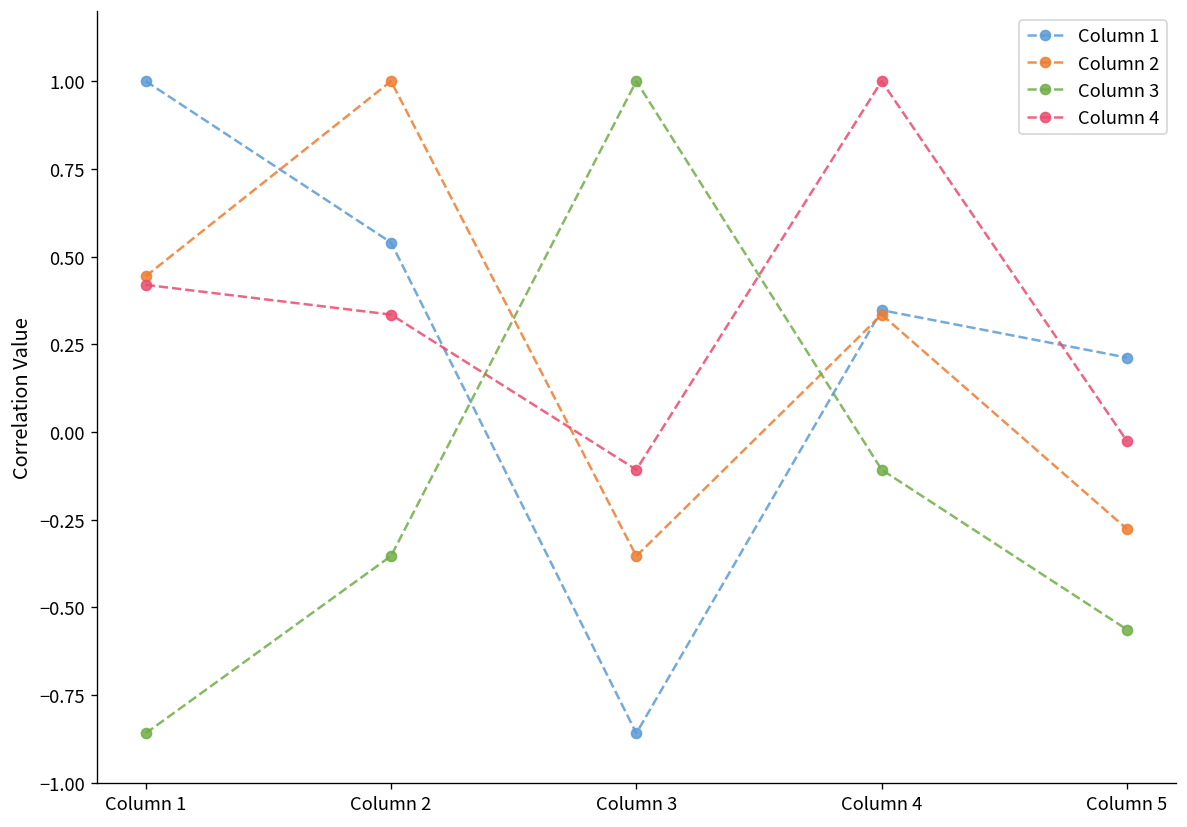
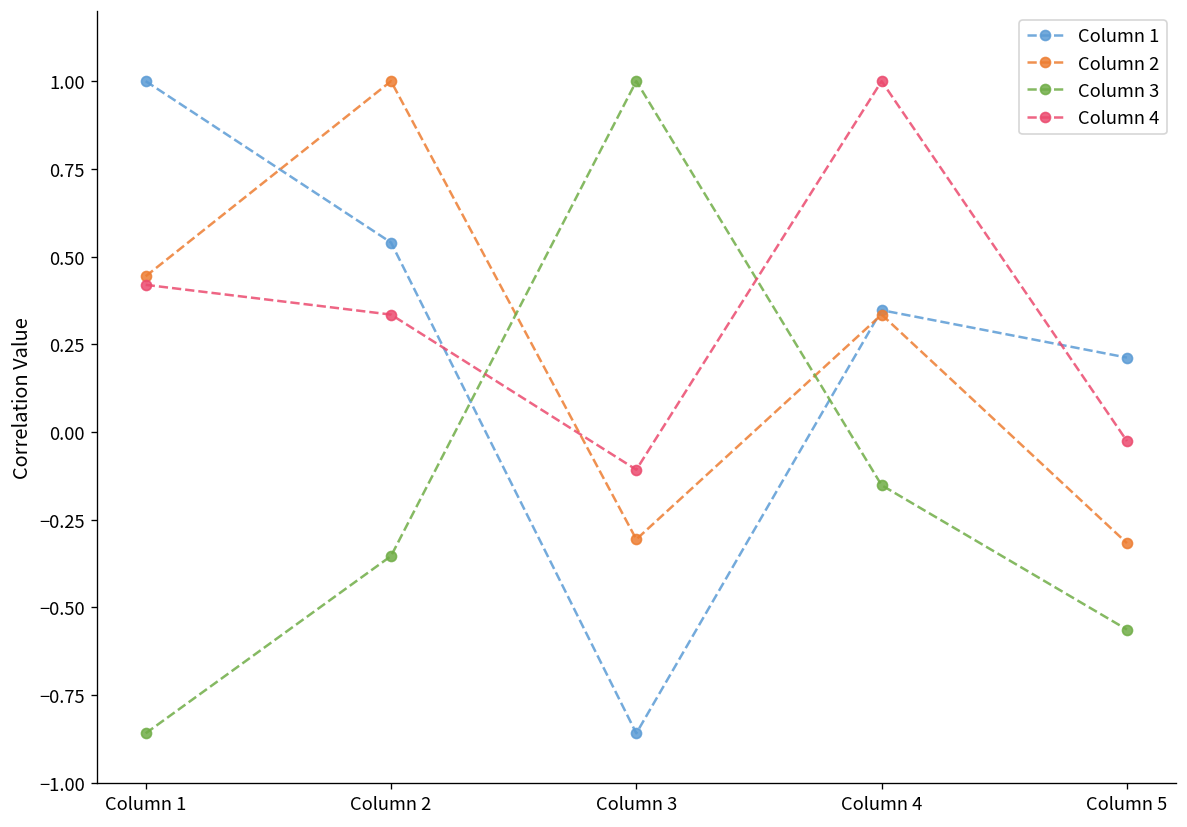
Column 2, Column 3: -0.35 -> -0.31
Column 3, Column 4: -0.11 -> -0.15
Column 2, Column 5: -0.28 -> -0.32
